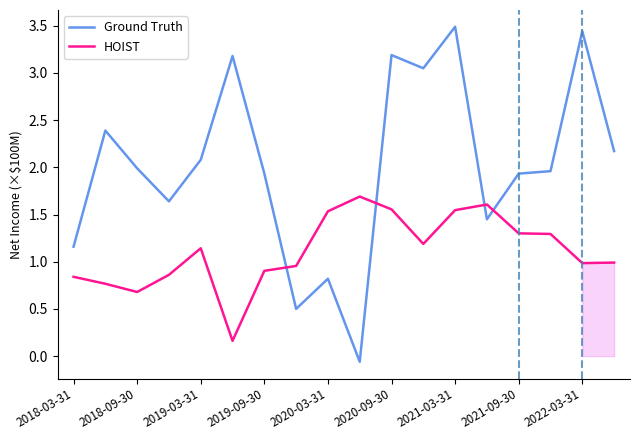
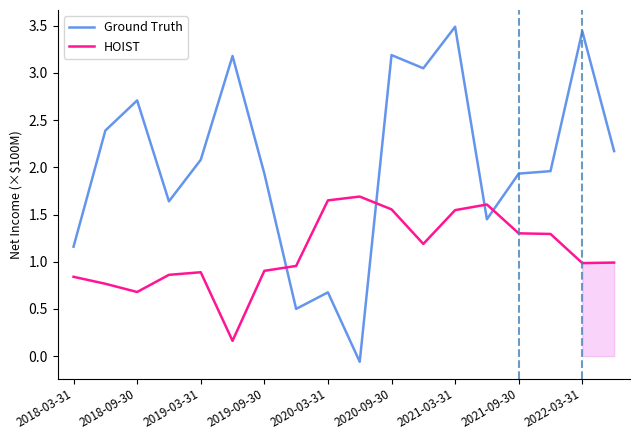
Ground Truth, 2018-09-30: 2.0 -> 2.7
HOIST, 2019-03-31: 1.1 -> 0.9
Ground Truth, 2020-03-31: 0.8 -> 0.7
HOIST, 2020-03-31: 1.5 -> 1.7
